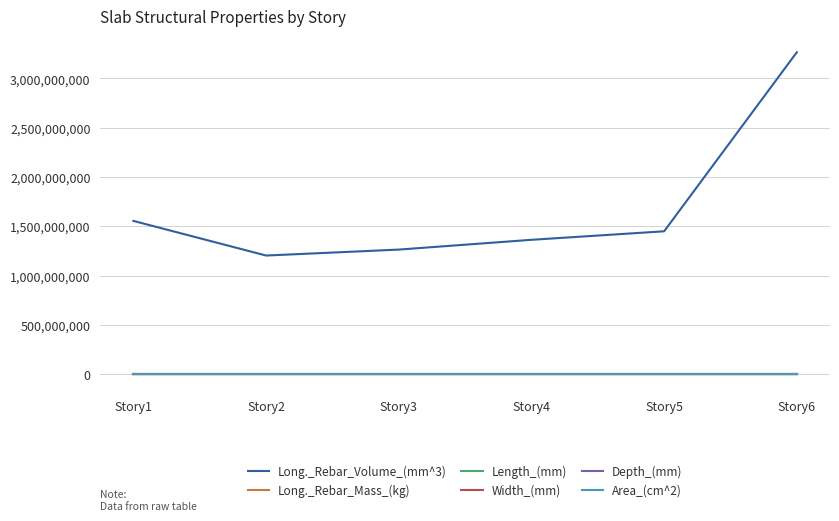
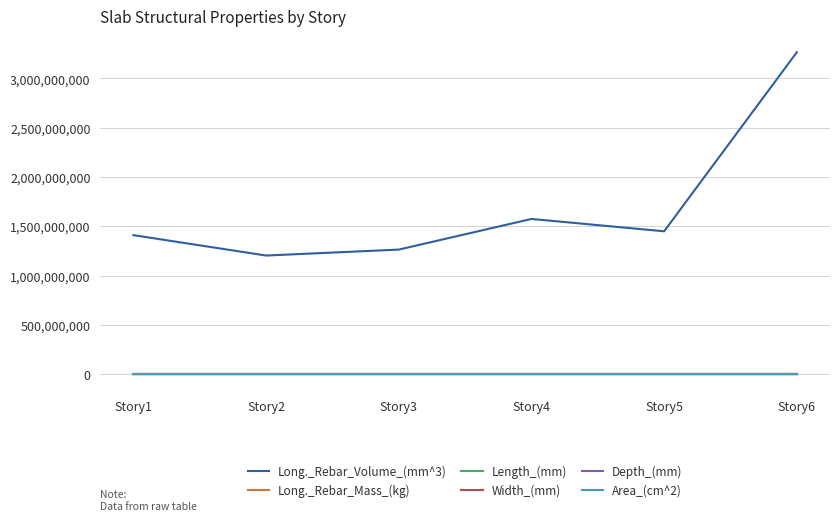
Long._Rebar_Volume_(mm^3), Story1: 1,600,000,000 -> 1,400,000,000
Long._Rebar_Volume_(mm^3), Story4: 1,400,000,000 -> 1,600,000,000
